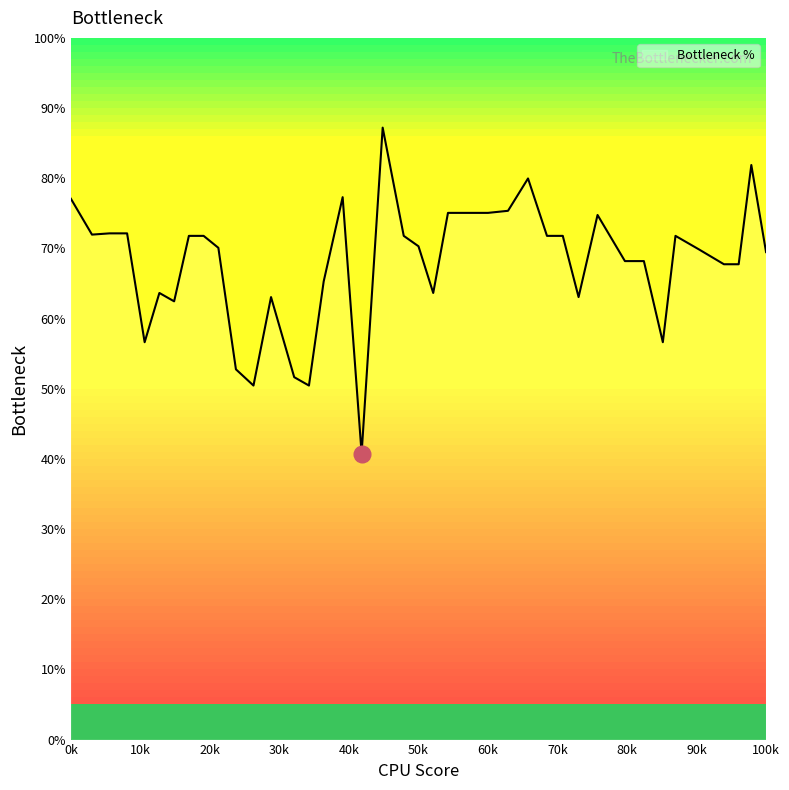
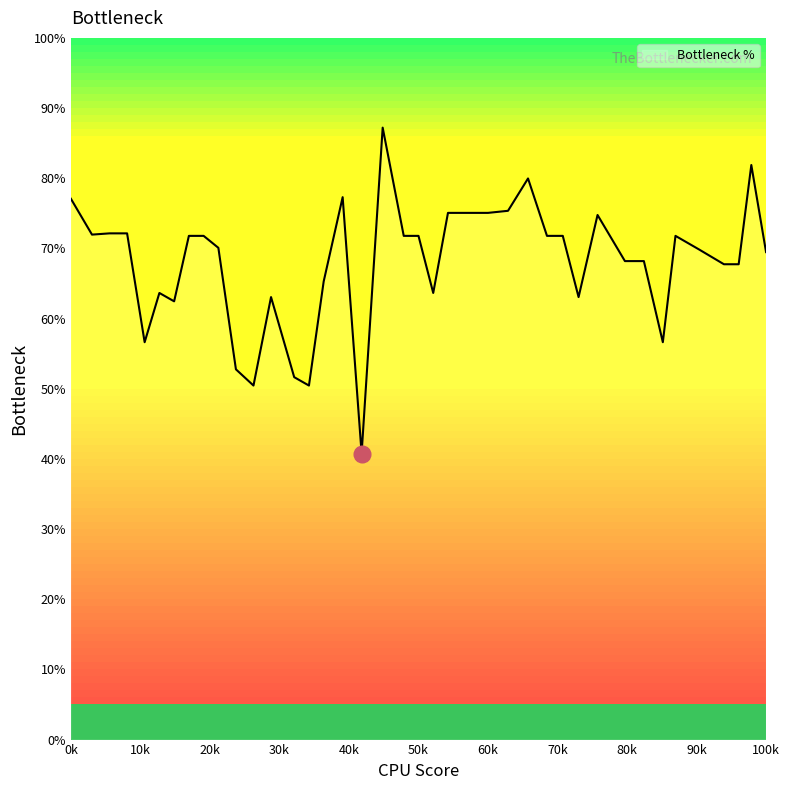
Bottleneck %, 50k: 70% -> 72%
